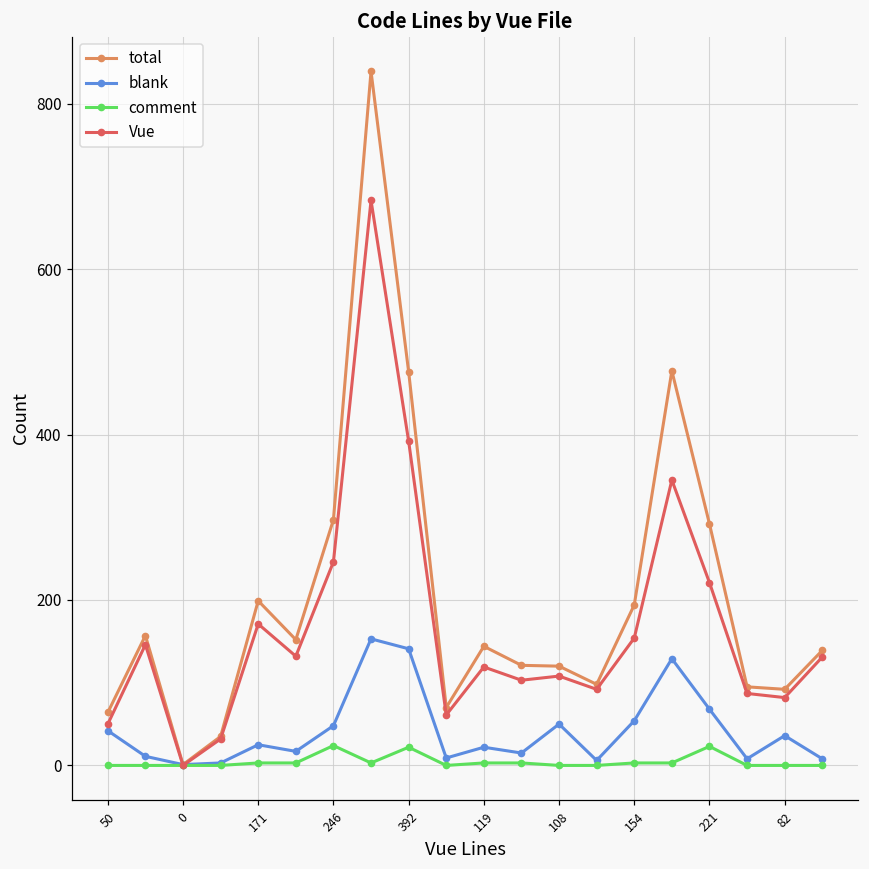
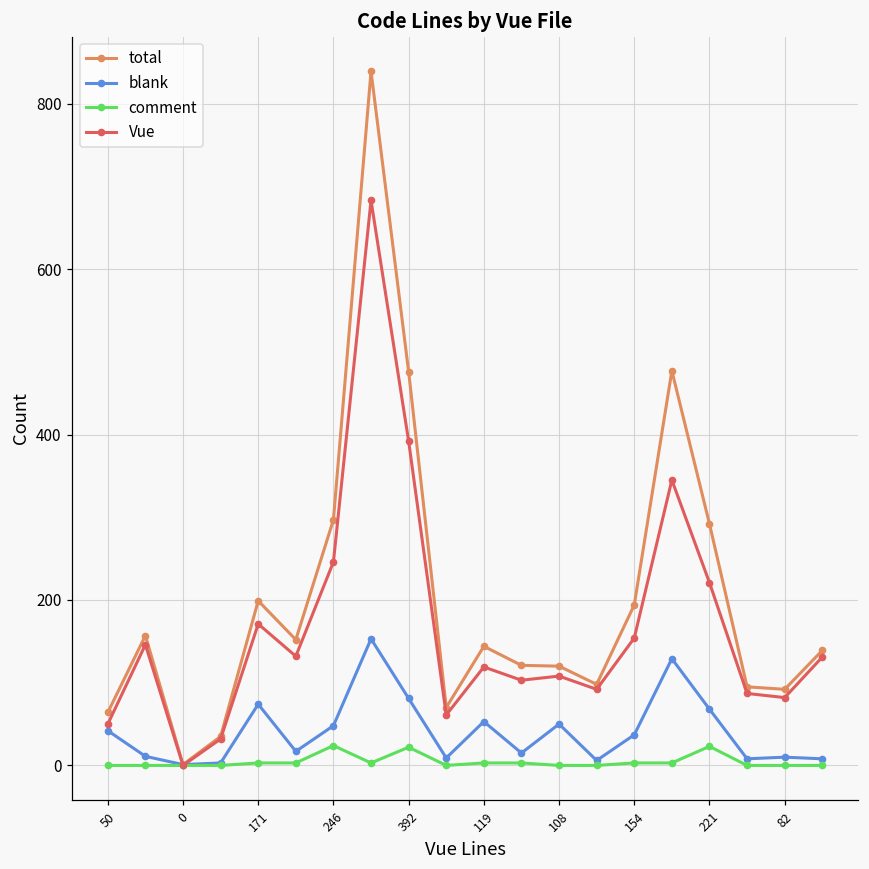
blank, 171: 30 -> 70
blank, 392: 140 -> 80
blank, 119: 20 -> 50
blank, 154: 50 -> 40
blank, 82: 40 -> 10
